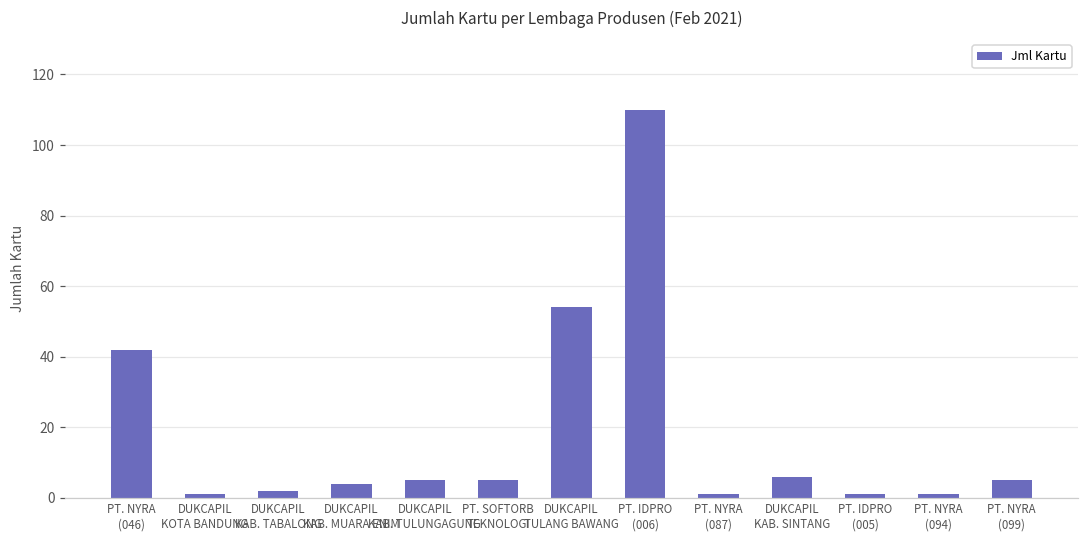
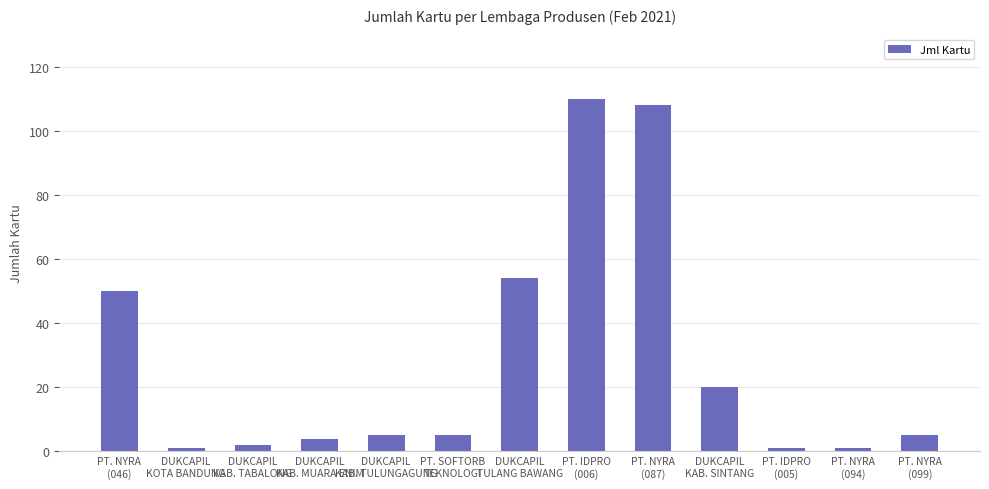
PT. NYRA (046): 42 -> 50
PT. NYRA (087): 1 -> 108
DUKCAPIL KAB. SINTANG: 6 -> 20
